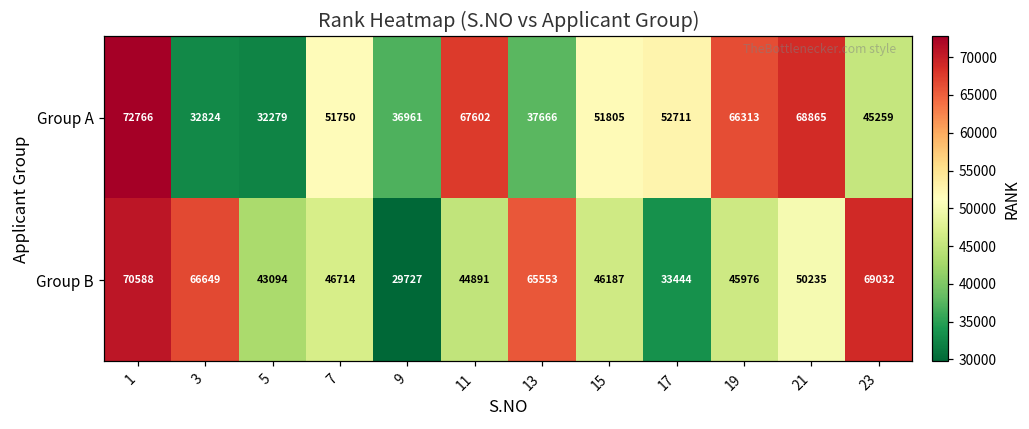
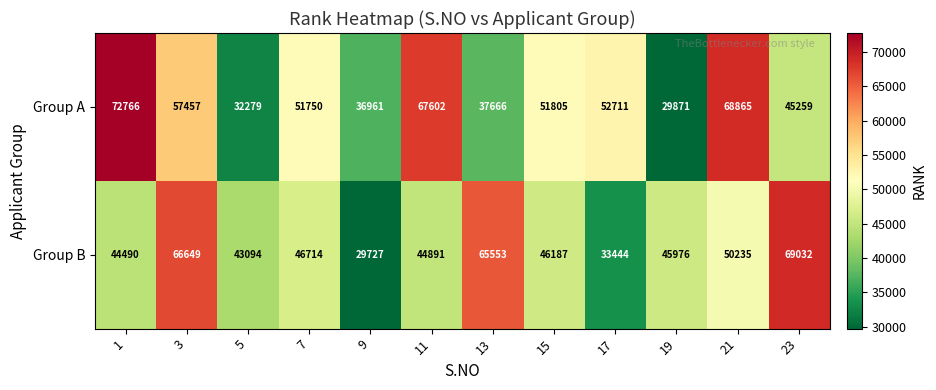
Group A, 3: 32824 -> 57457
Group A, 19: 66313 -> 29871
Group B, 1: 70588 -> 44490
